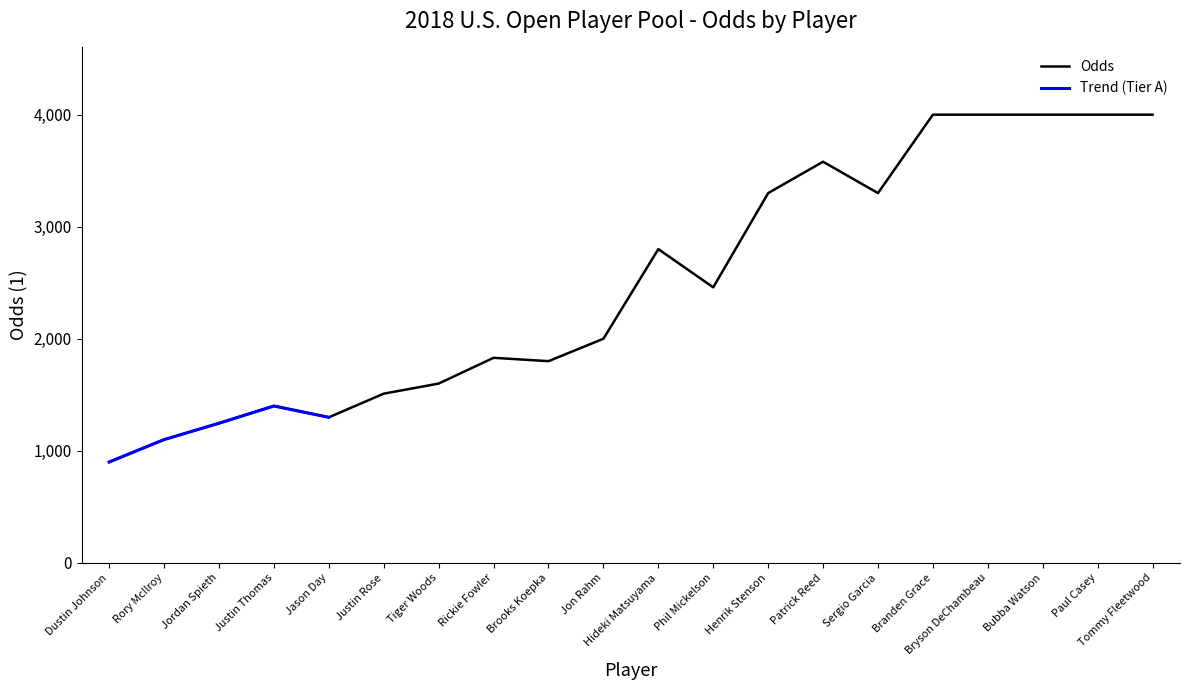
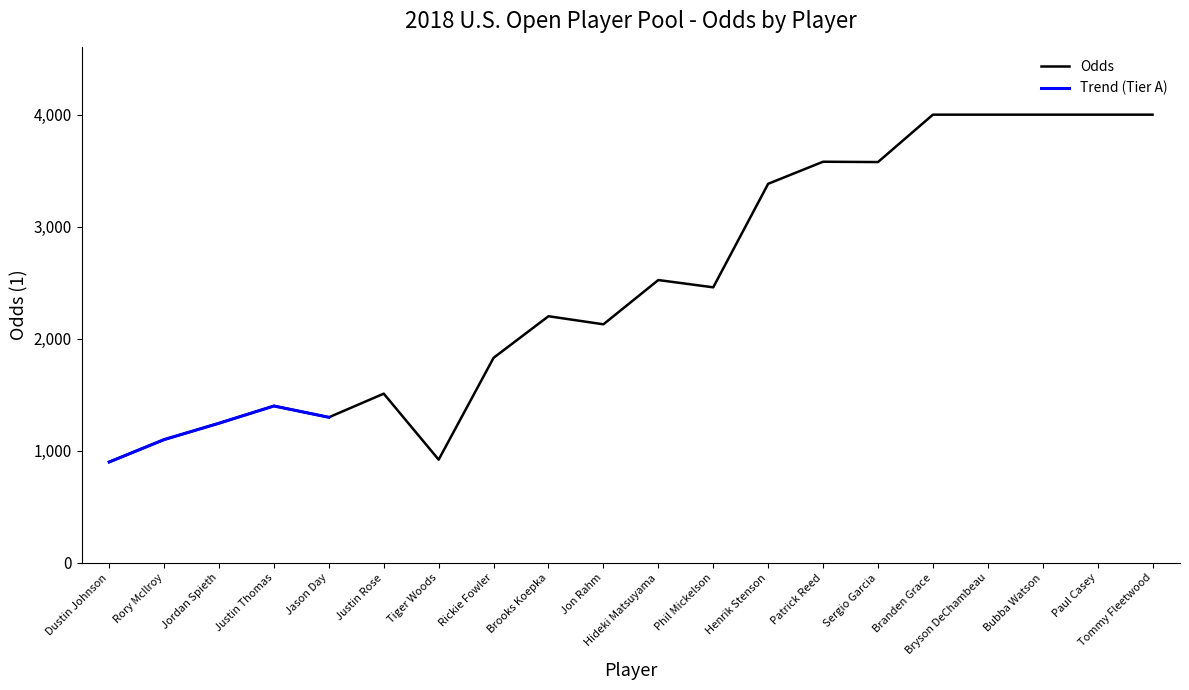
Odds, Tiger Woods: 1,600 -> 920
Odds, Brooks Koepka: 1,800 -> 2,200
Odds, Jon Rahm: 2,000 -> 2,130
Odds, Hideki Matsuyama: 2,800 -> 2,520
Odds, Henrik Stenson: 3,300 -> 3,380
Odds, Sergio Garcia: 3,300 -> 3,580
